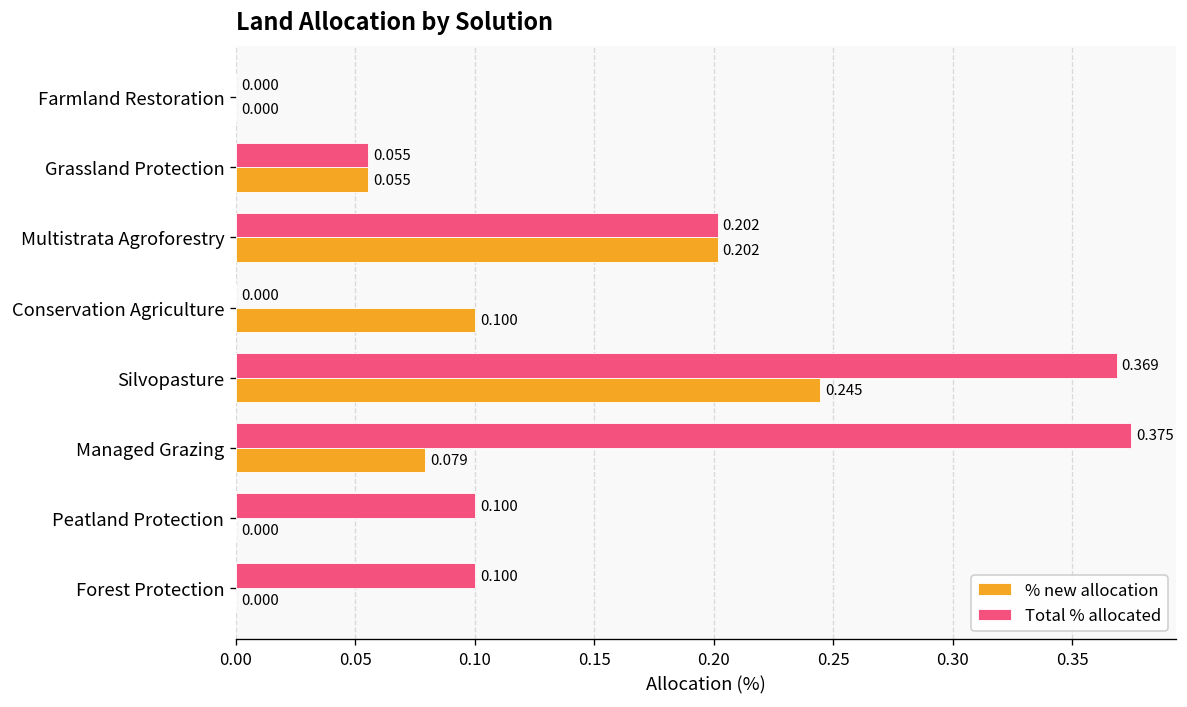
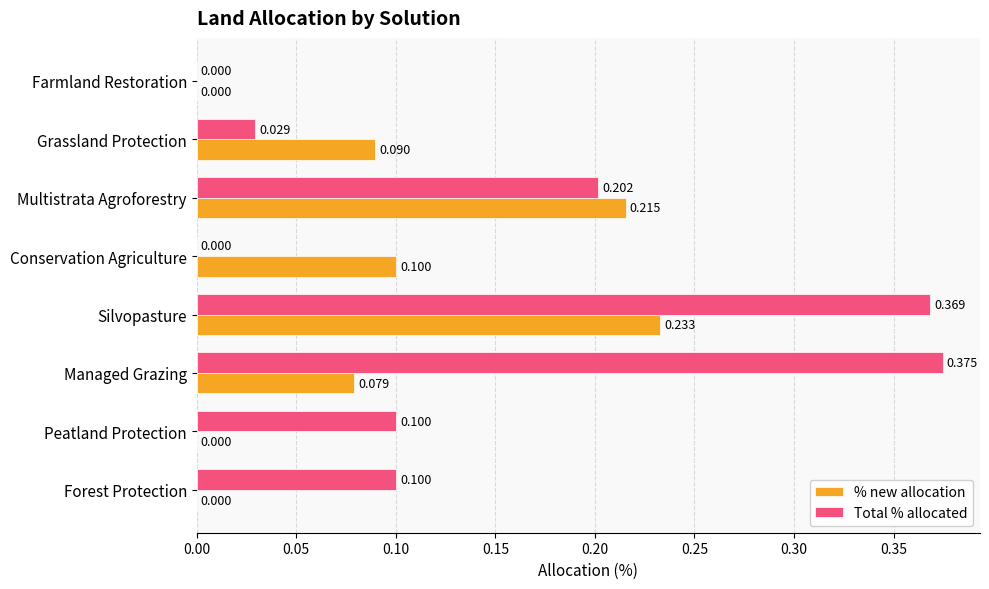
Total % allocated, Grassland Protection: 0.055 -> 0.029
% new allocation, Grassland Protection: 0.055 -> 0.090
% new allocation, Multistrata Agroforestry: 0.202 -> 0.215
% new allocation, Silvopasture: 0.245 -> 0.233
